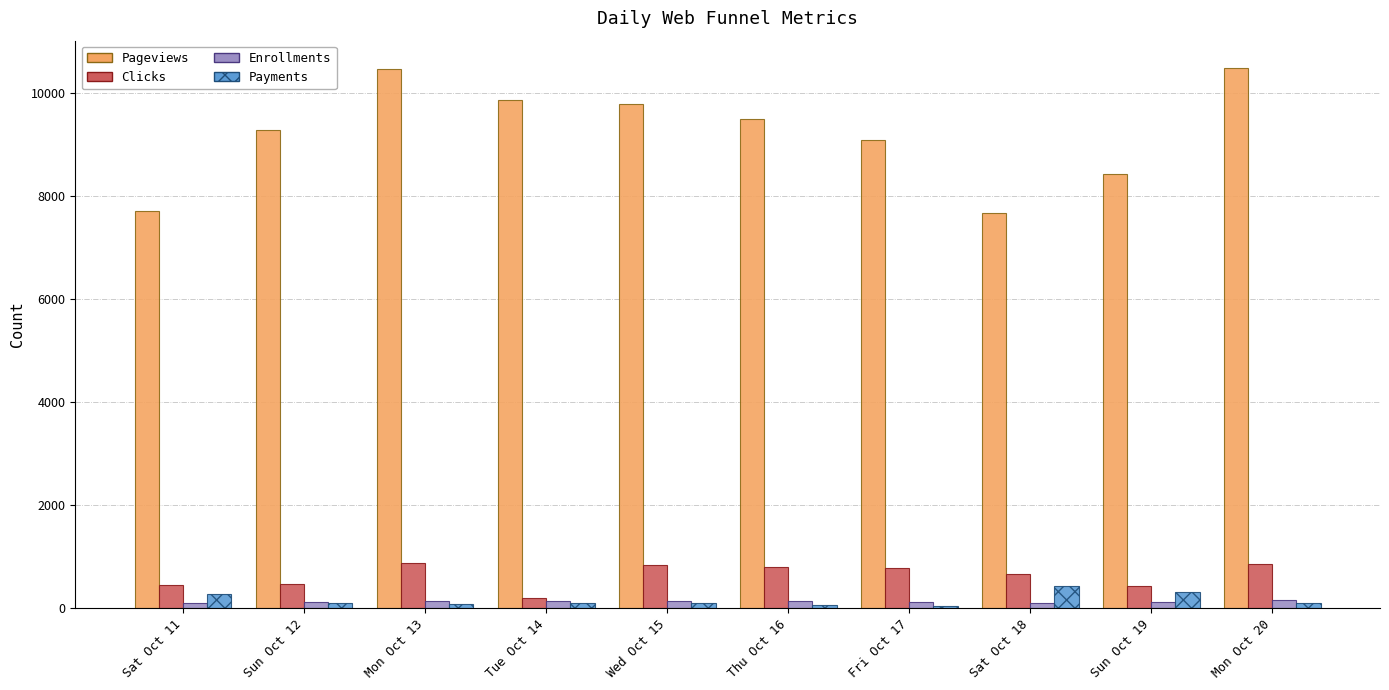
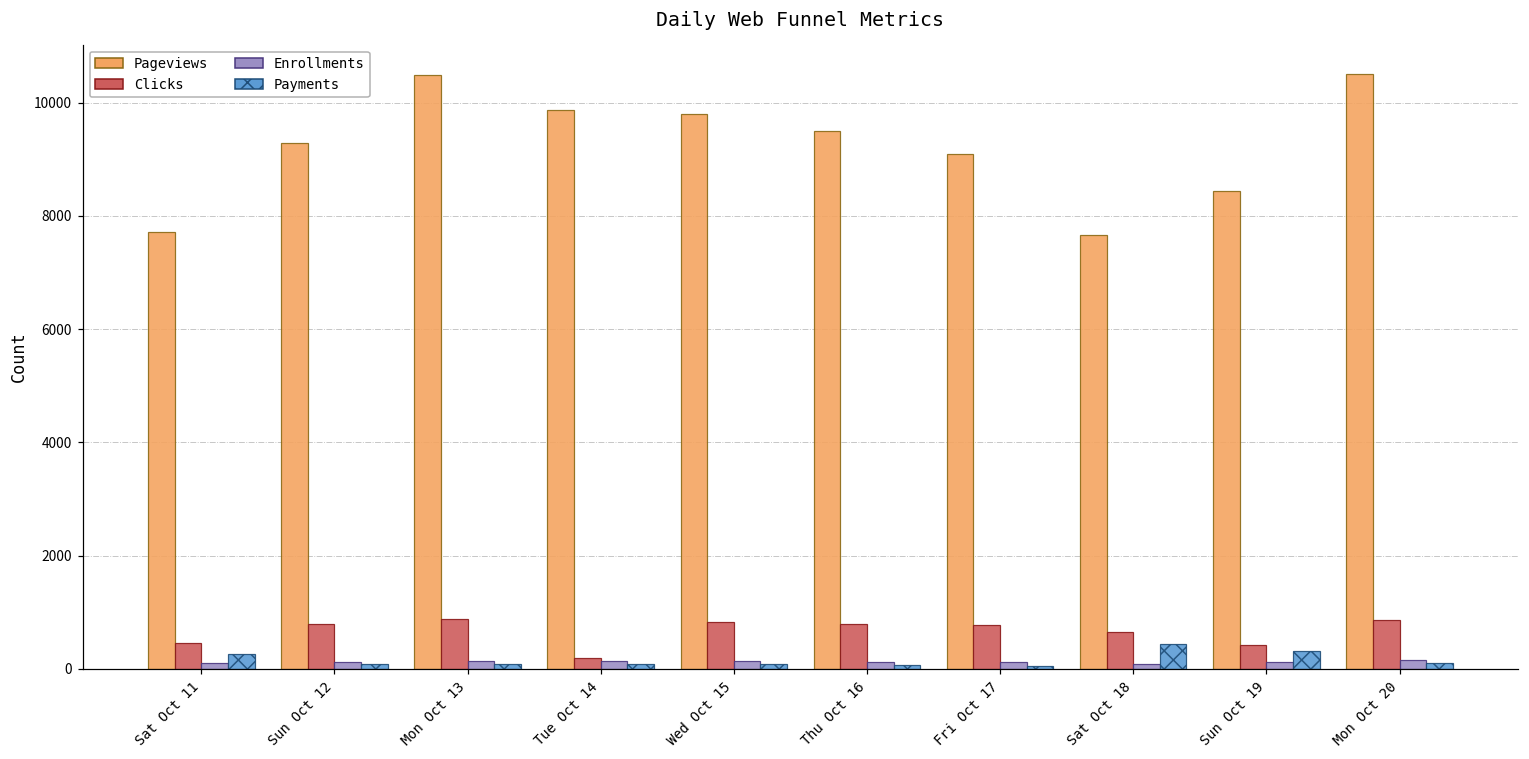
Clicks, Sun Oct 12: 500 -> 800
